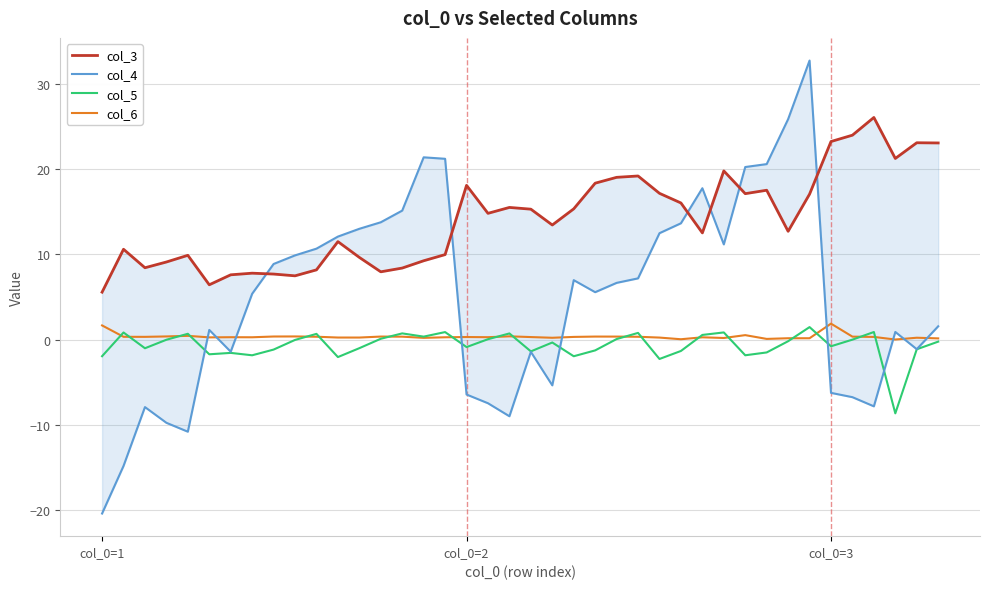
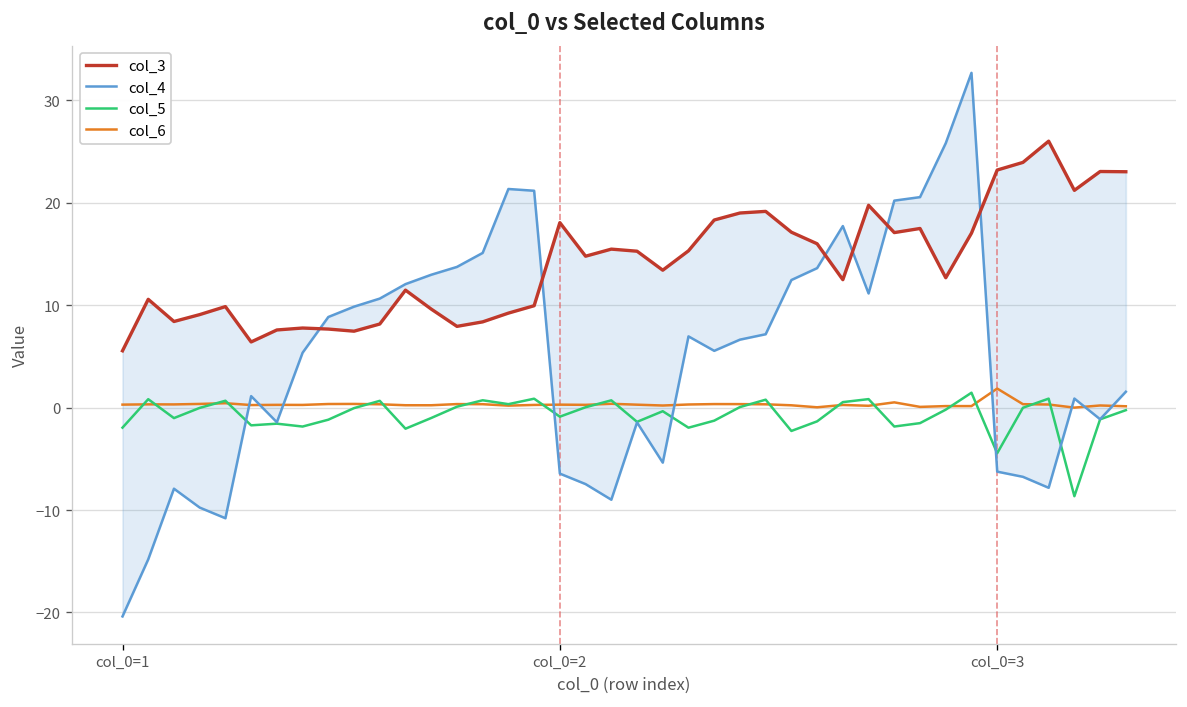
col_6, col_0=1: 2 -> 0
col_5, col_0=3: -1 -> -4
